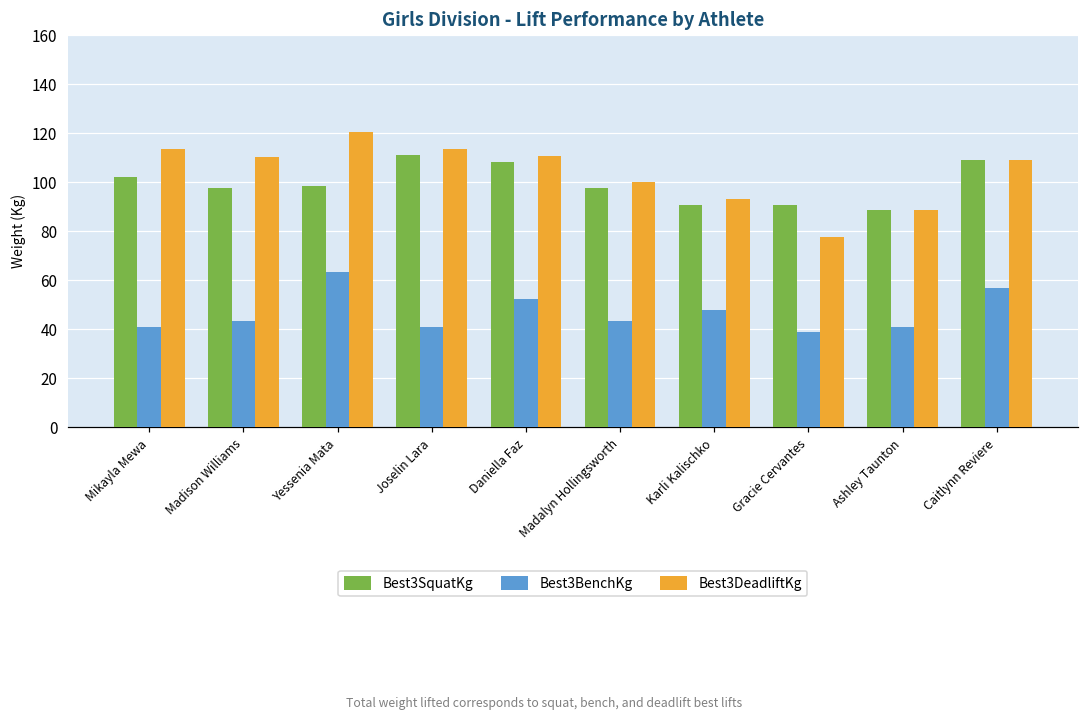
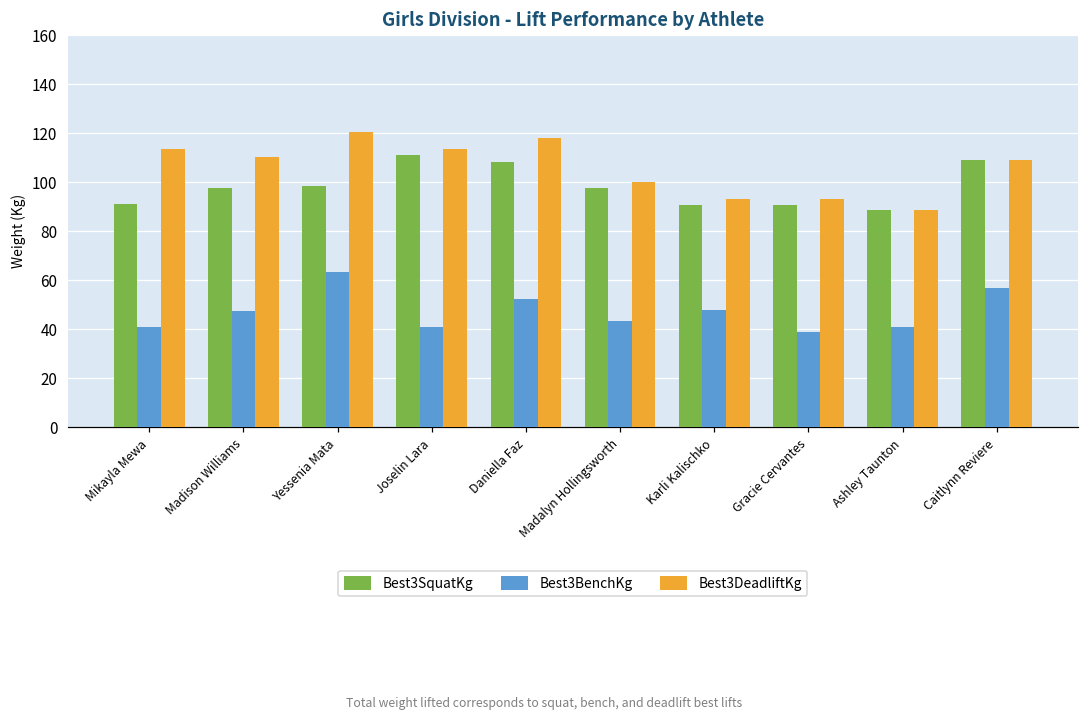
Best3SquatKg, Mikayla Mewa: 102 -> 91
Best3BenchKg, Madison Williams: 43 -> 47
Best3DeadliftKg, Daniella Faz: 111 -> 118
Best3DeadliftKg, Gracie Cervantes: 77 -> 93
